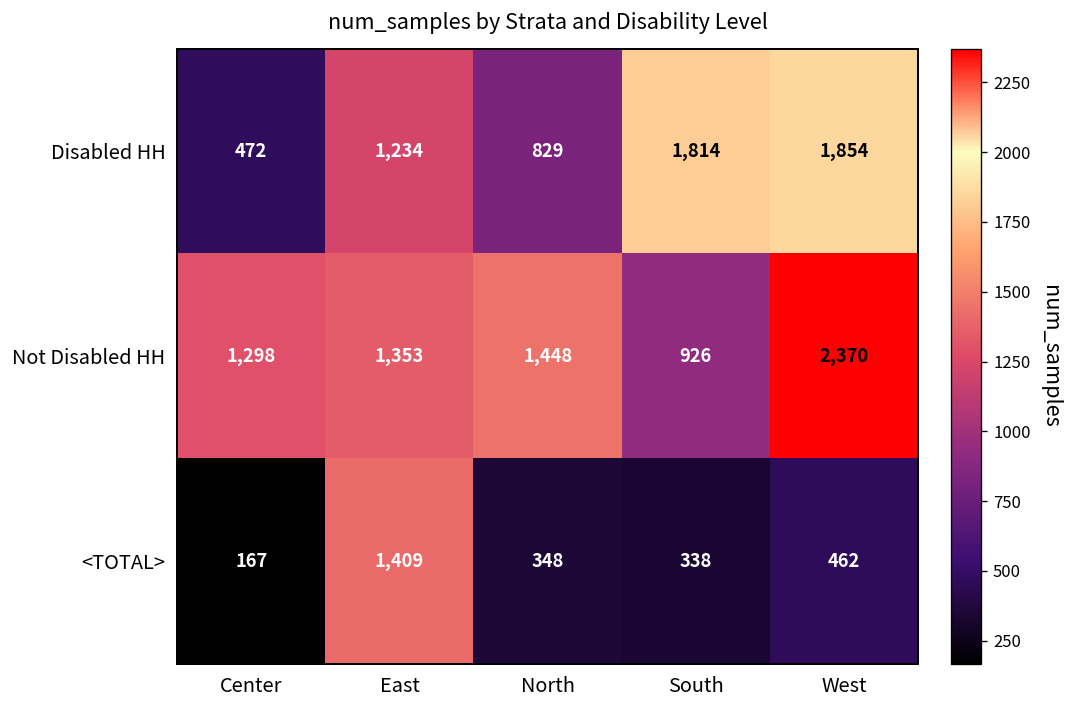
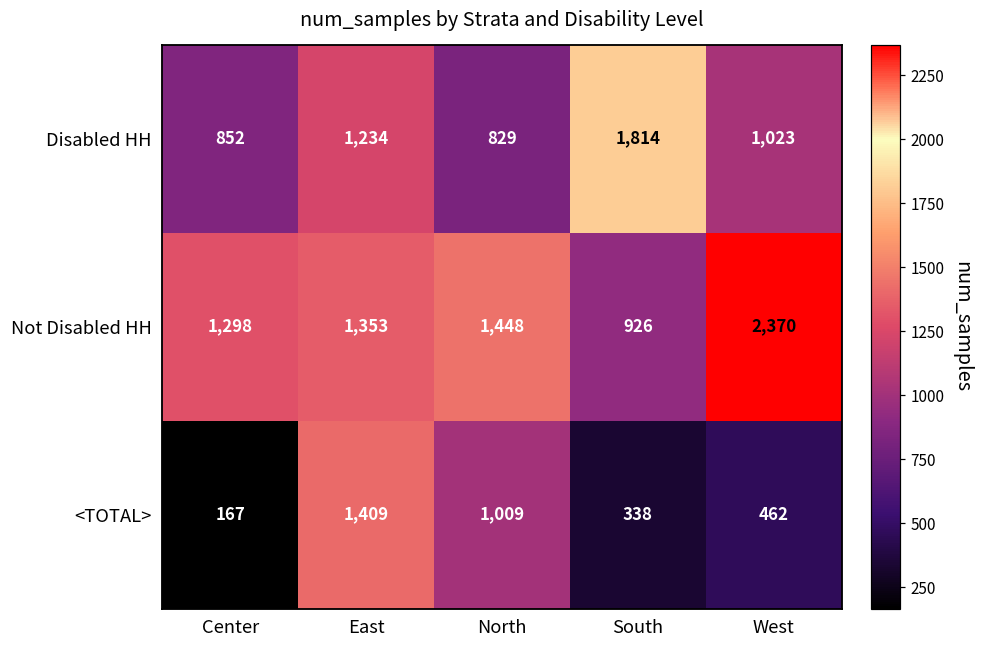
Disabled HH, Center: 472 -> 852
Disabled HH, West: 1,854 -> 1,023
<TOTAL>, North: 348 -> 1,009
